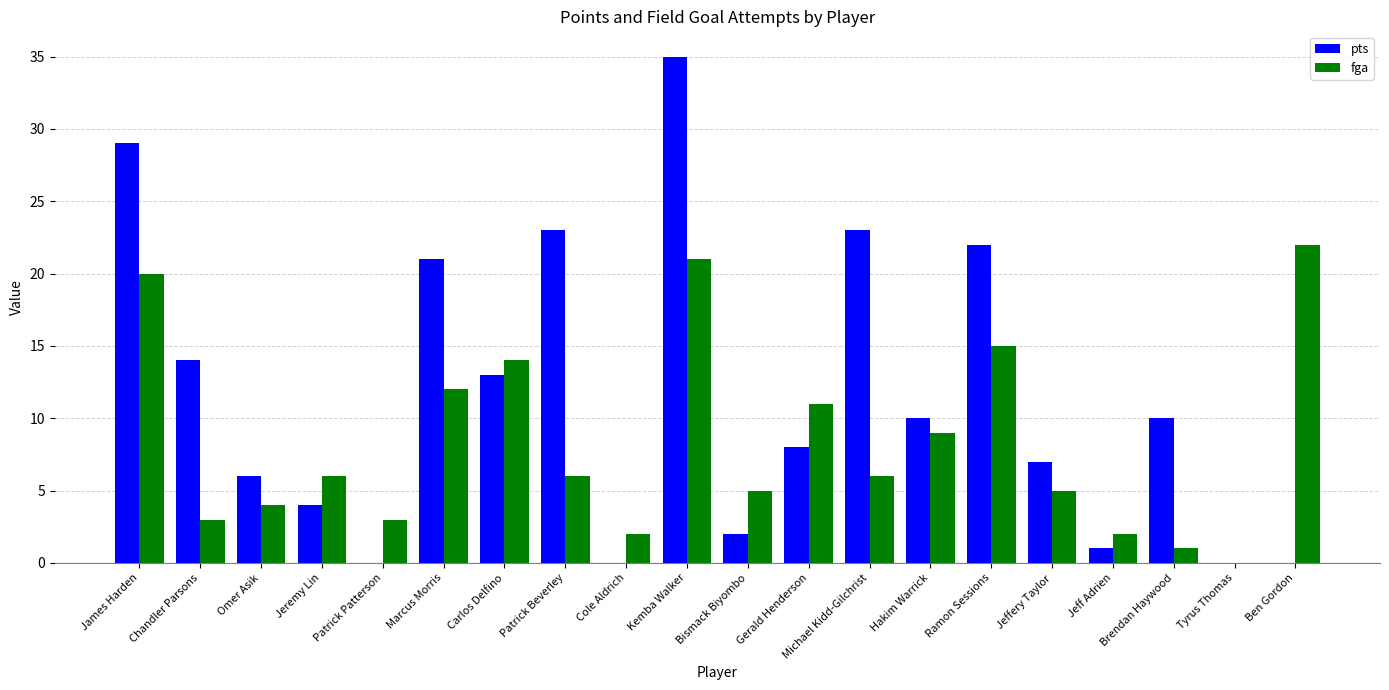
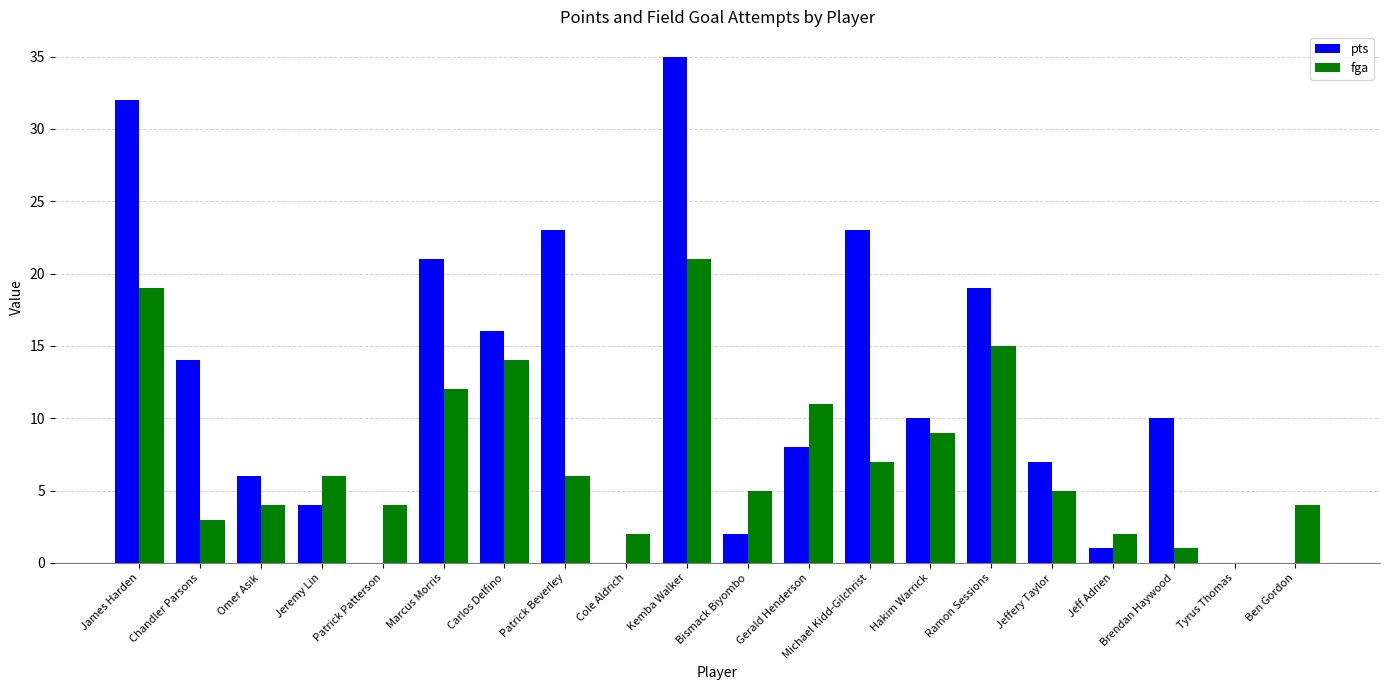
pts, James Harden: 29 -> 32
fga, James Harden: 20 -> 19
fga, Patrick Patterson: 3 -> 4
pts, Carlos Delfino: 13 -> 16
fga, Michael Kidd-Gilchrist: 6 -> 7
pts, Ramon Sessions: 22 -> 19
fga, Ben Gordon: 22 -> 4
